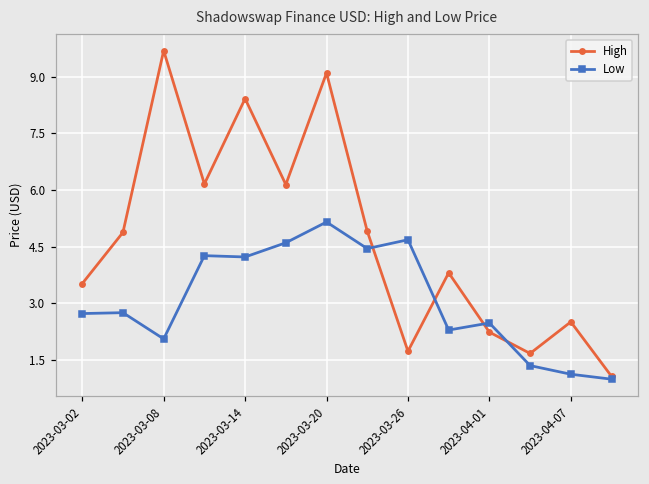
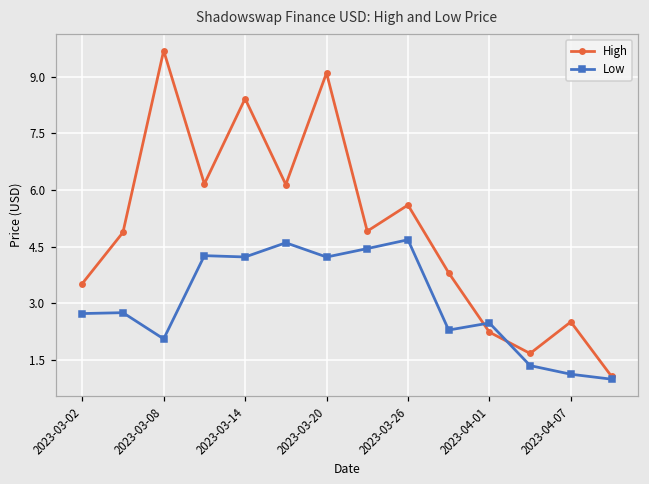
Low, 2023-03-20: 5.2 -> 4.2
High, 2023-03-26: 1.7 -> 5.6
